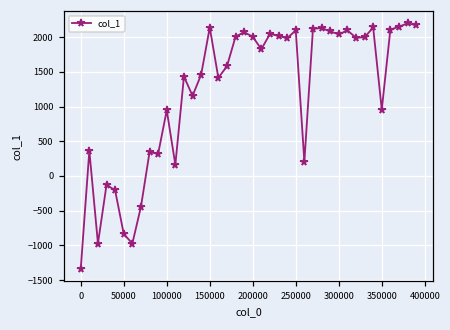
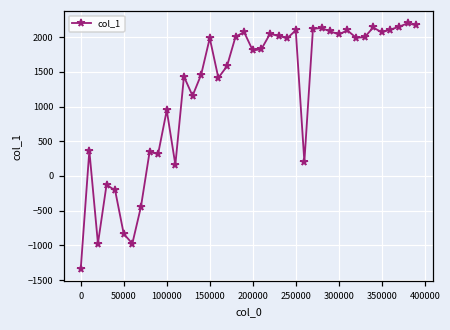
150000: 2100 -> 2000
200000: 2000 -> 1800
350000: 1000 -> 2100
